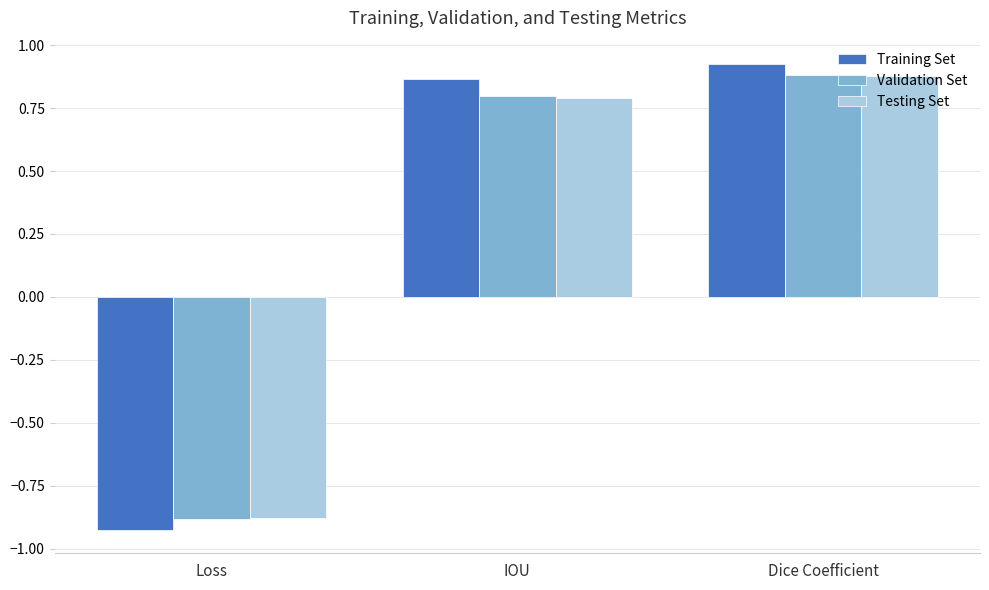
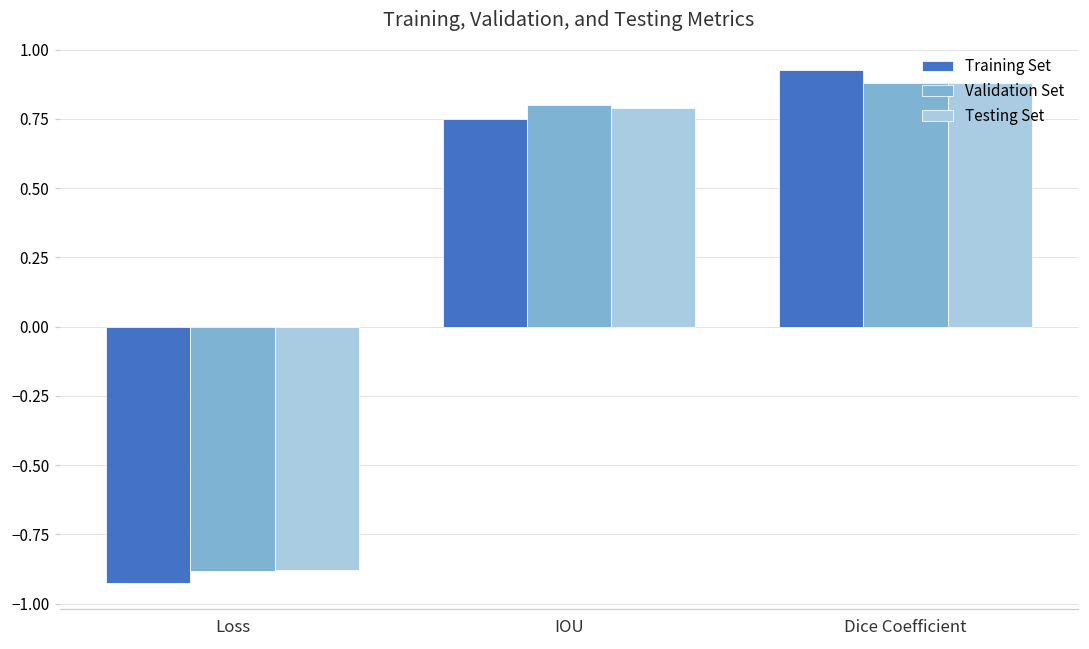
Training Set, IOU: 0.87 -> 0.75
